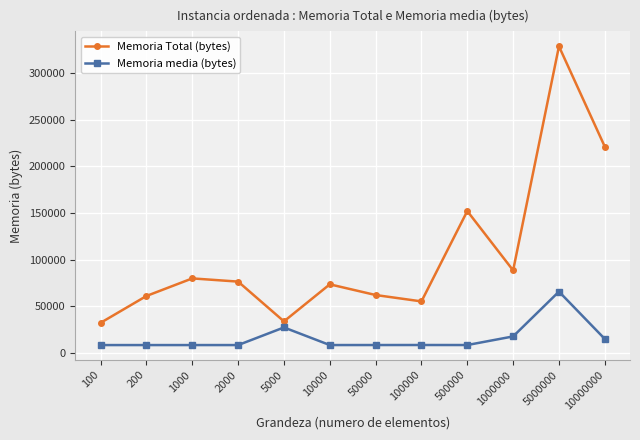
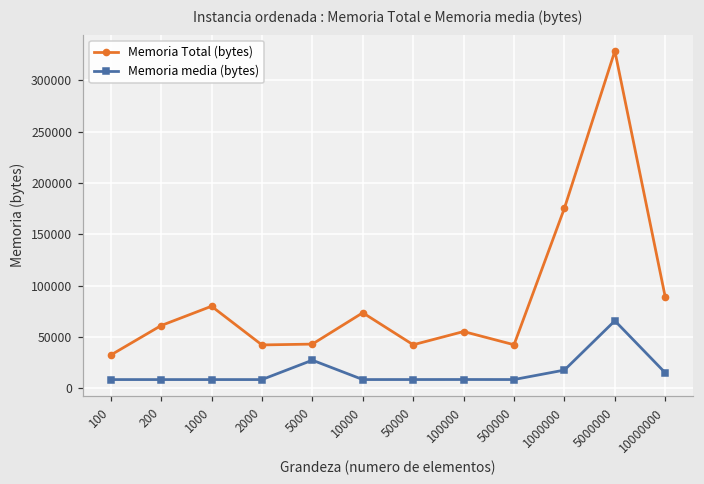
Memoria Total (bytes), 2000: 80000 -> 40000
Memoria Total (bytes), 5000: 30000 -> 40000
Memoria Total (bytes), 50000: 60000 -> 40000
Memoria Total (bytes), 500000: 150000 -> 40000
Memoria Total (bytes), 1000000: 90000 -> 180000
Memoria Total (bytes), 10000000: 220000 -> 90000
